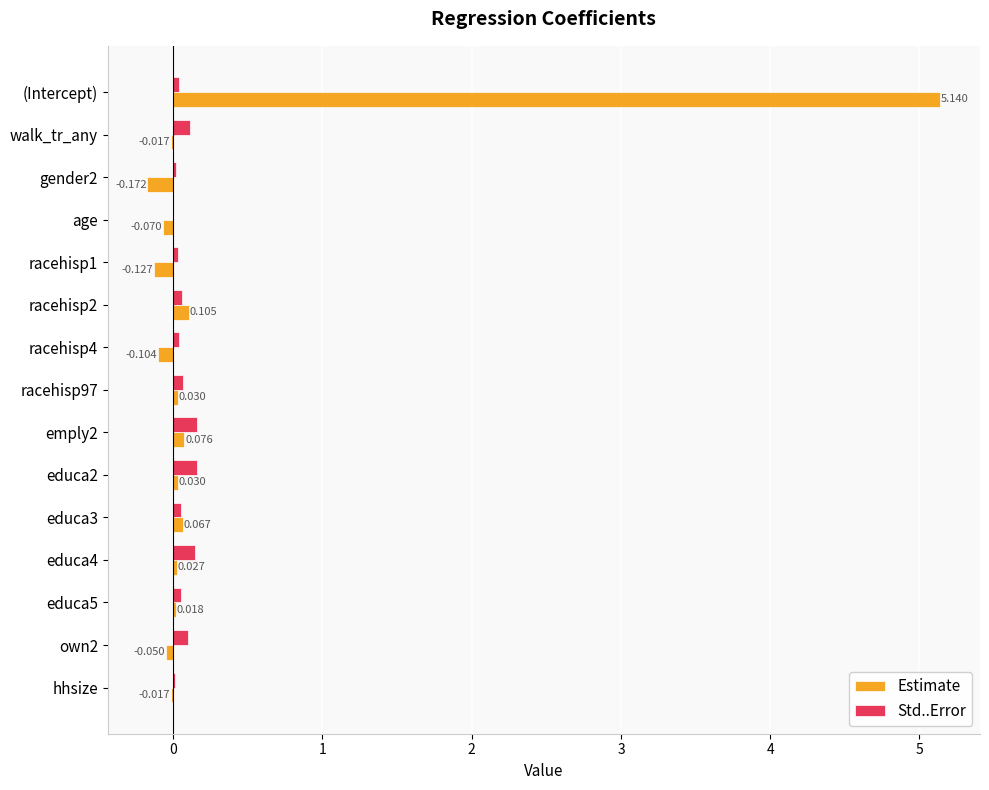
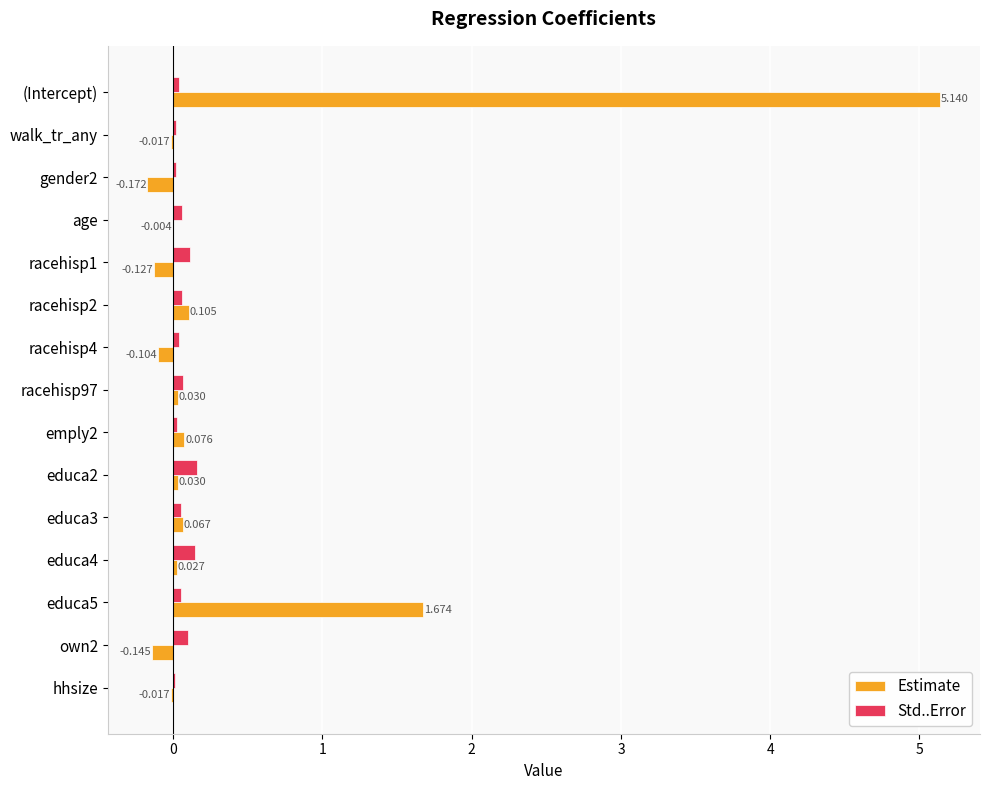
Std..Error, walk_tr_any: 0.11 -> 0.02
Std..Error, age: 0.00 -> 0.06
Estimate, age: -0.070 -> -0.004
Std..Error, racehisp1: 0.03 -> 0.12
Std..Error, emply2: 0.16 -> 0.02
Estimate, educa5: 0.018 -> 1.674
Estimate, own2: -0.050 -> -0.145
